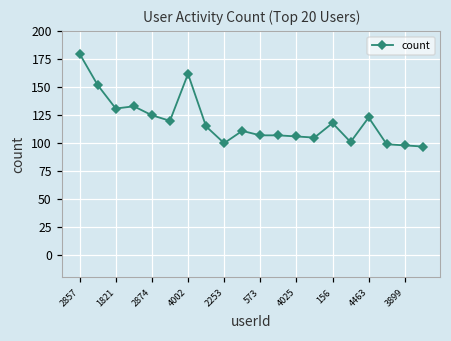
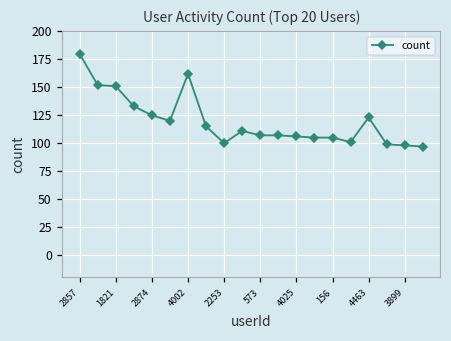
1821: 131 -> 151
156: 118 -> 105
